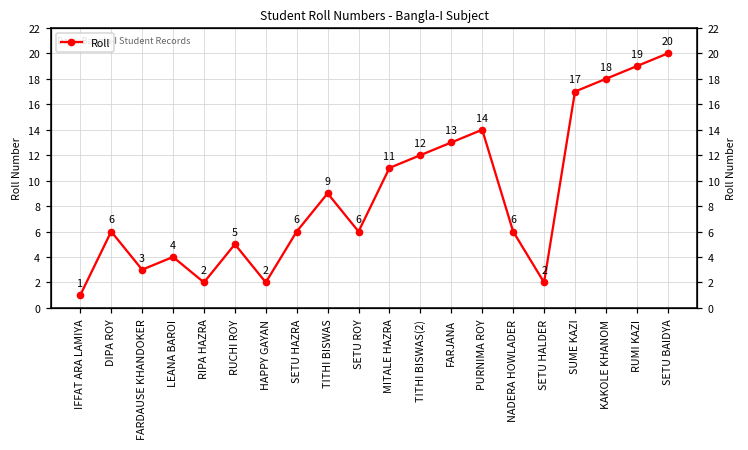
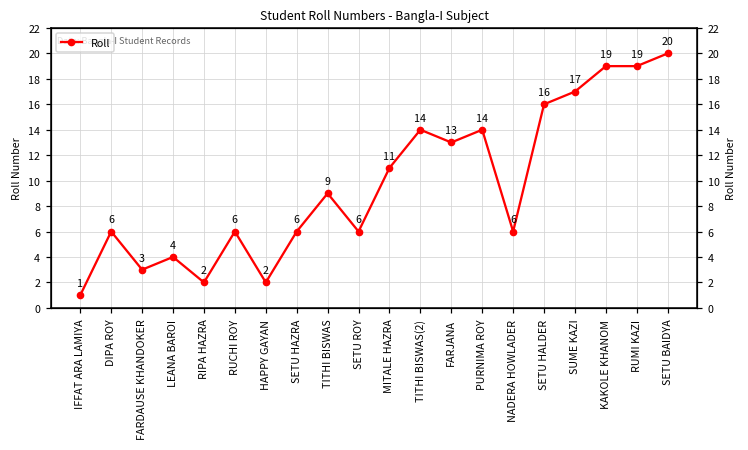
RUCHI ROY: 5 -> 6
TITHI BISWAS(2): 12 -> 14
SETU HALDER: 2 -> 16
KAKOLE KHANOM: 18 -> 19
